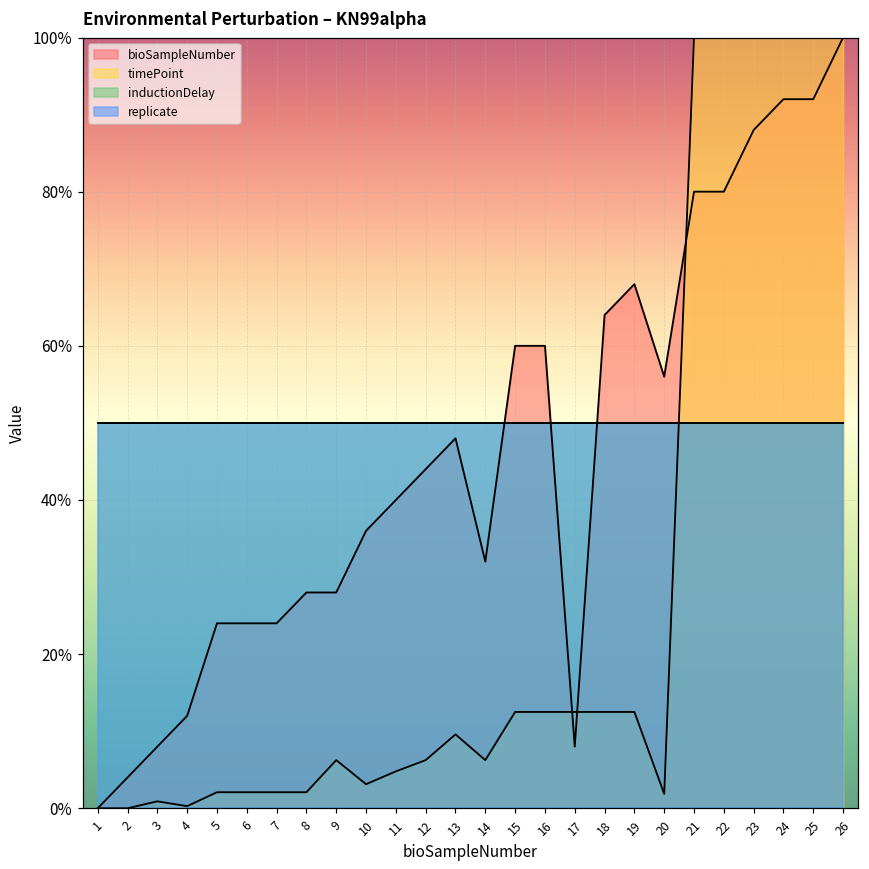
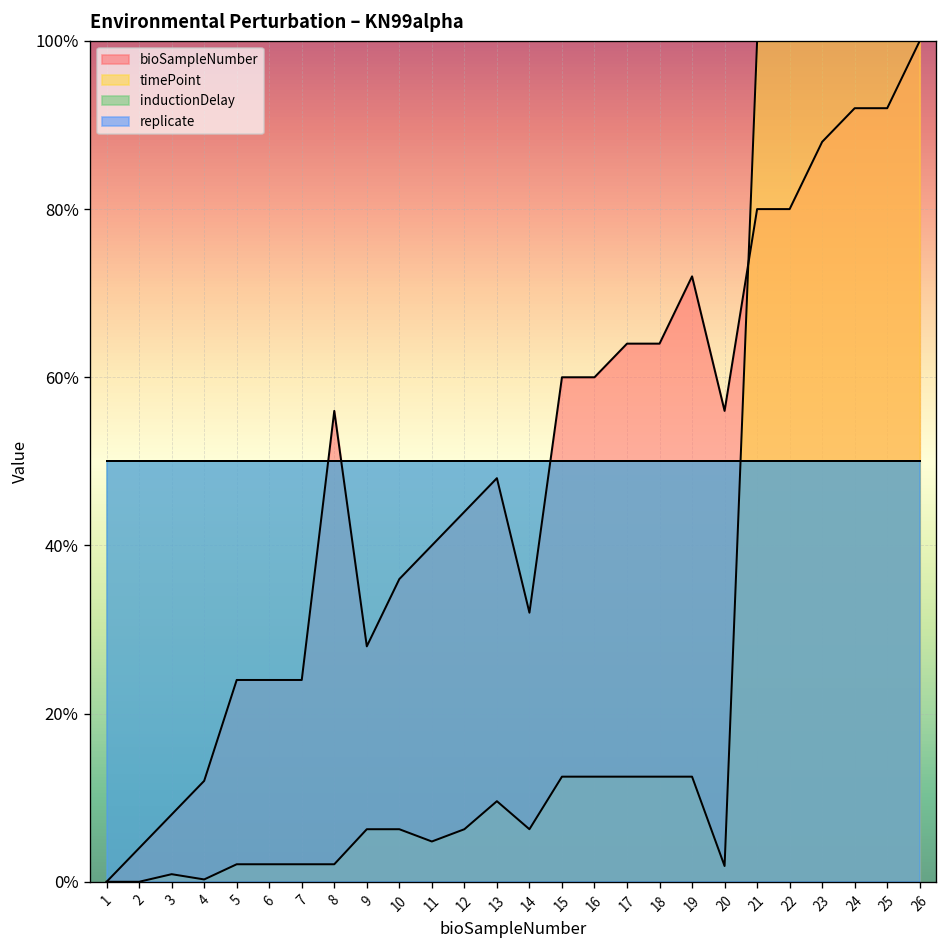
bioSampleNumber, 8: 28% -> 56%
timePoint, 10: 3% -> 6%
bioSampleNumber, 17: 8% -> 64%
bioSampleNumber, 19: 68% -> 72%
